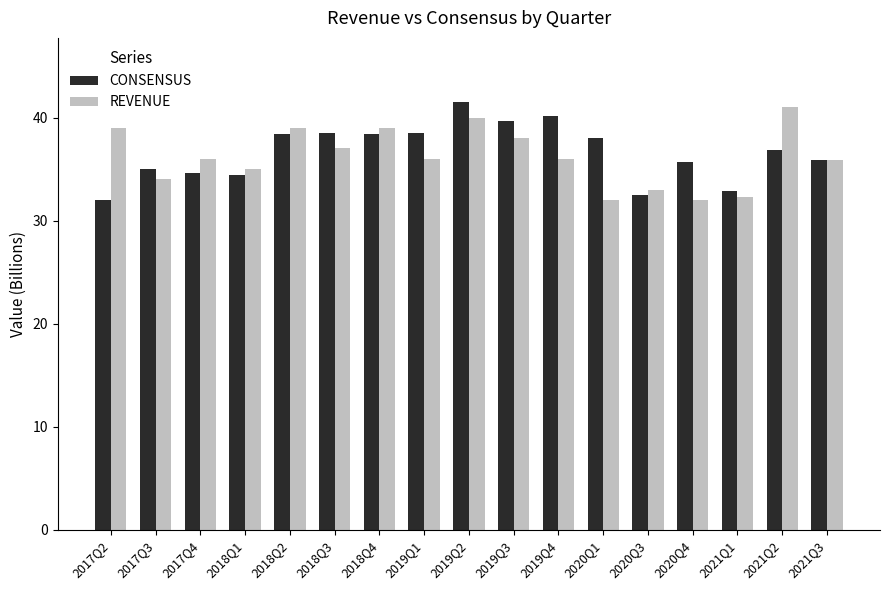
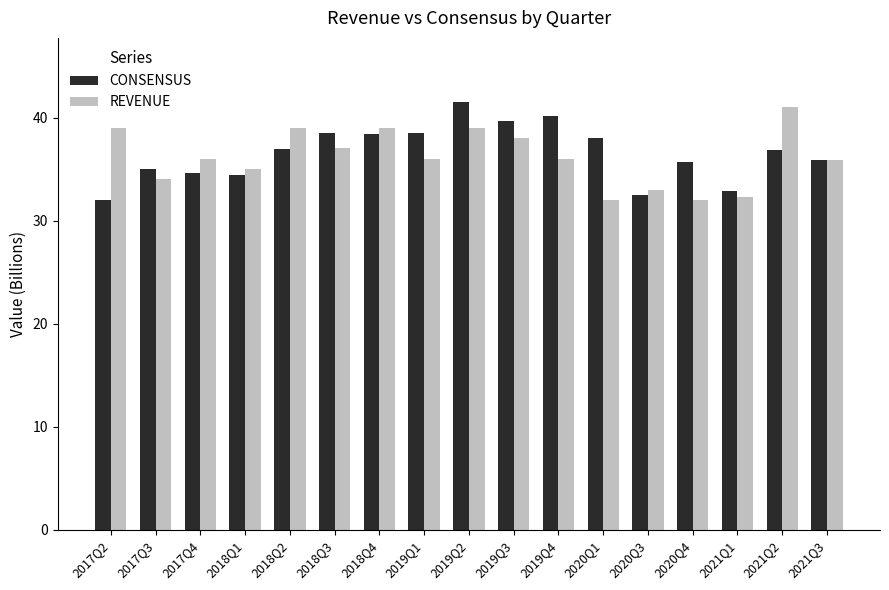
CONSENSUS, 2018Q2: 38.4 -> 36.9
REVENUE, 2019Q2: 40 -> 39
